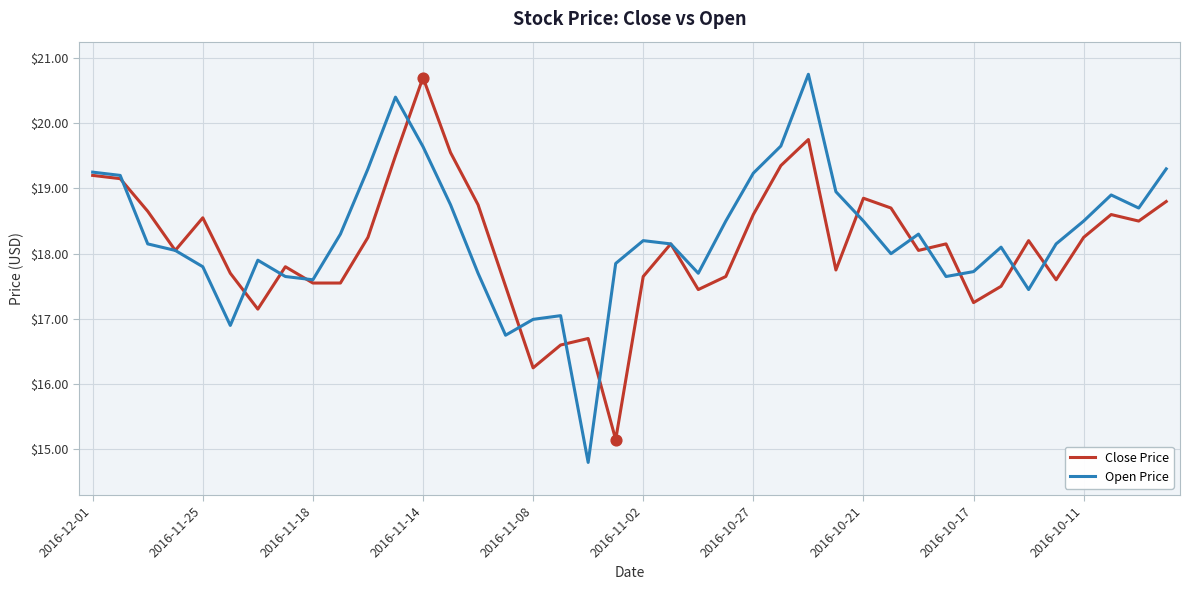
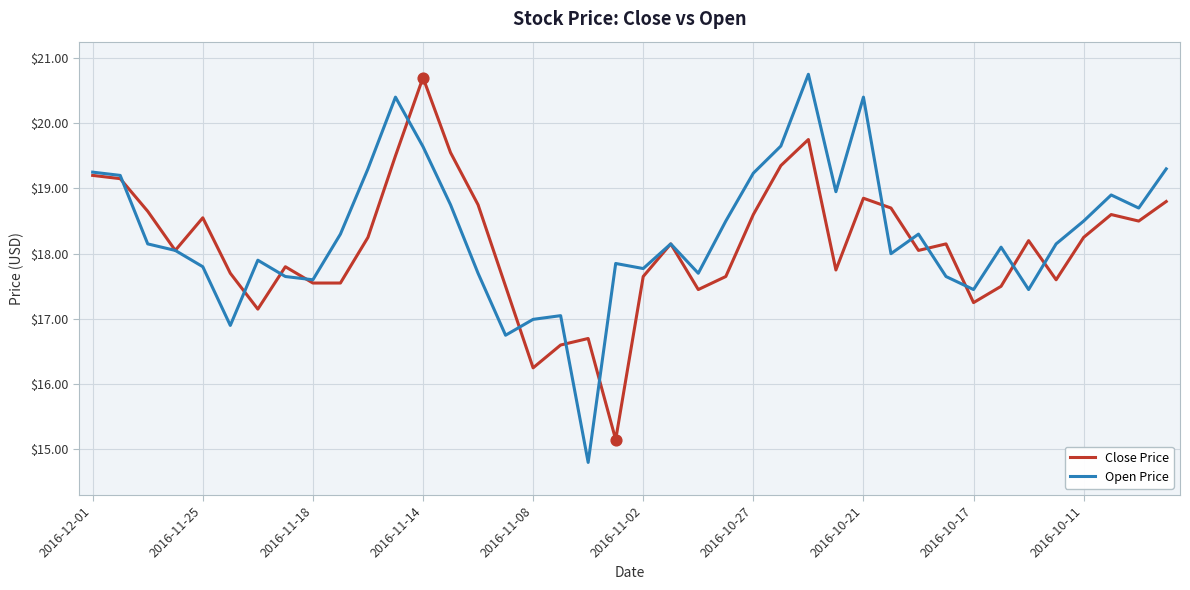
Open Price, 2016-11-02: $18.2 -> $17.8
Open Price, 2016-10-21: $18.5 -> $20.4
Open Price, 2016-10-17: $17.7 -> $17.5
